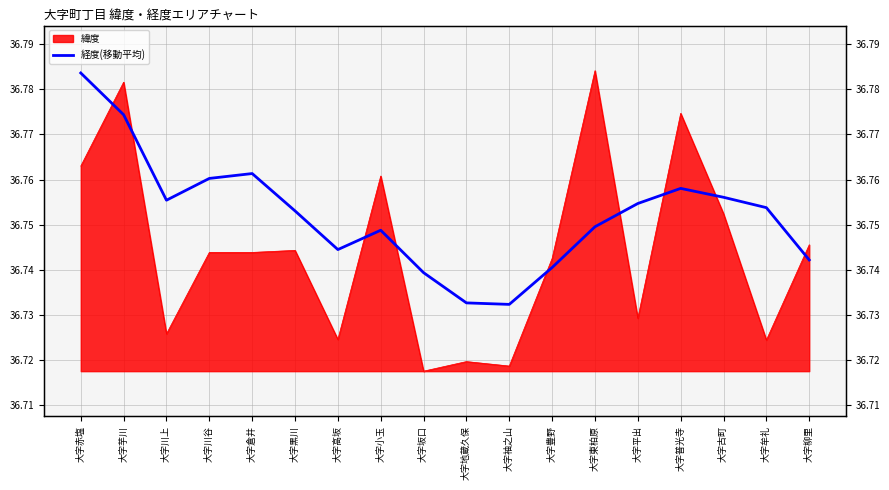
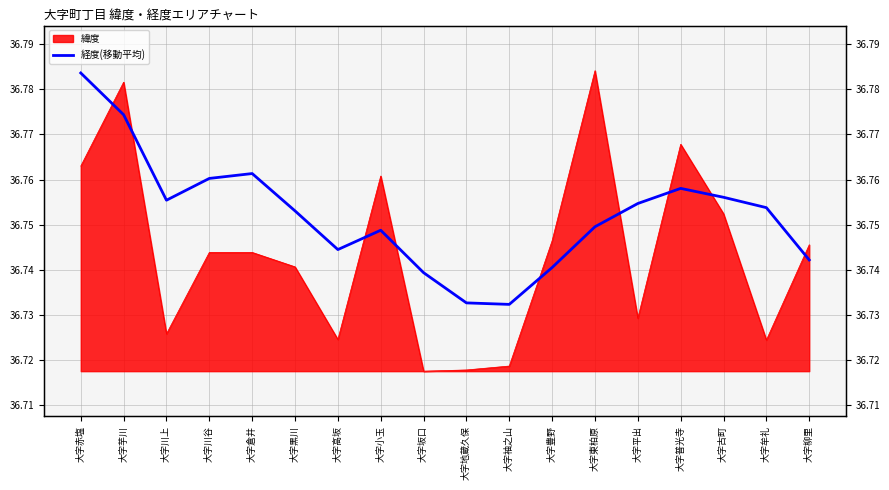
緯度, 大字黒川: 36.744 -> 36.741
緯度, 大字地蔵久保: 36.720 -> 36.718
緯度, 大字豊野: 36.743 -> 36.746
緯度, 大字普光寺: 36.775 -> 36.768
